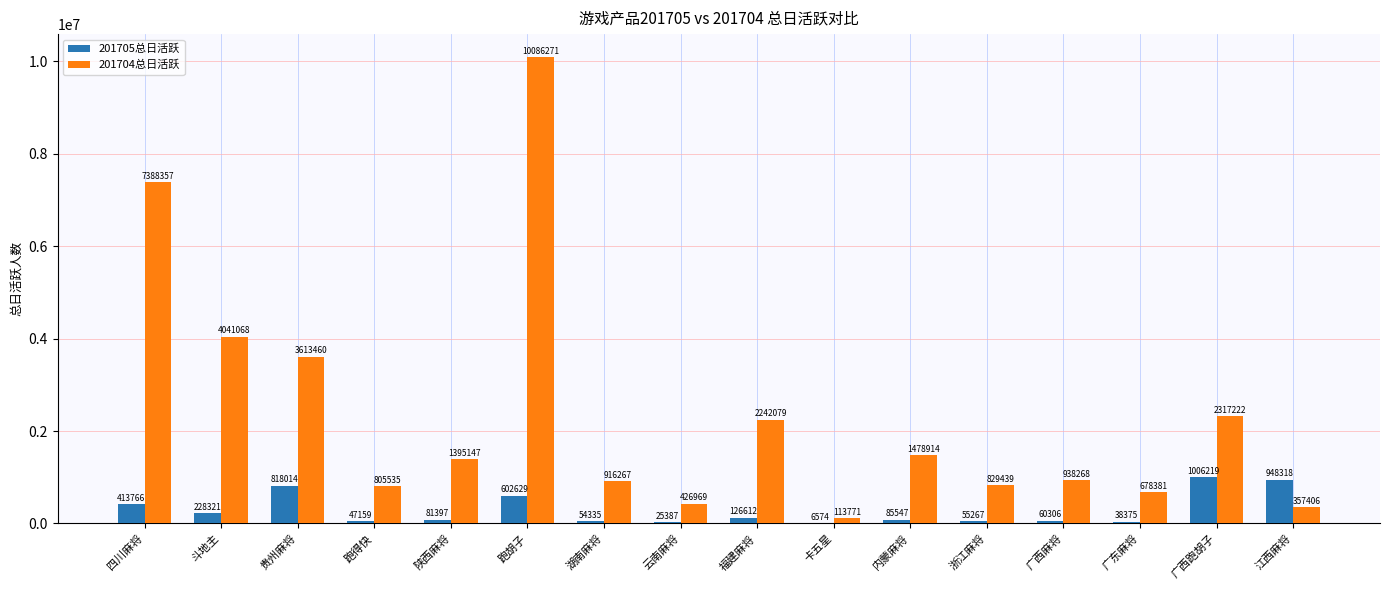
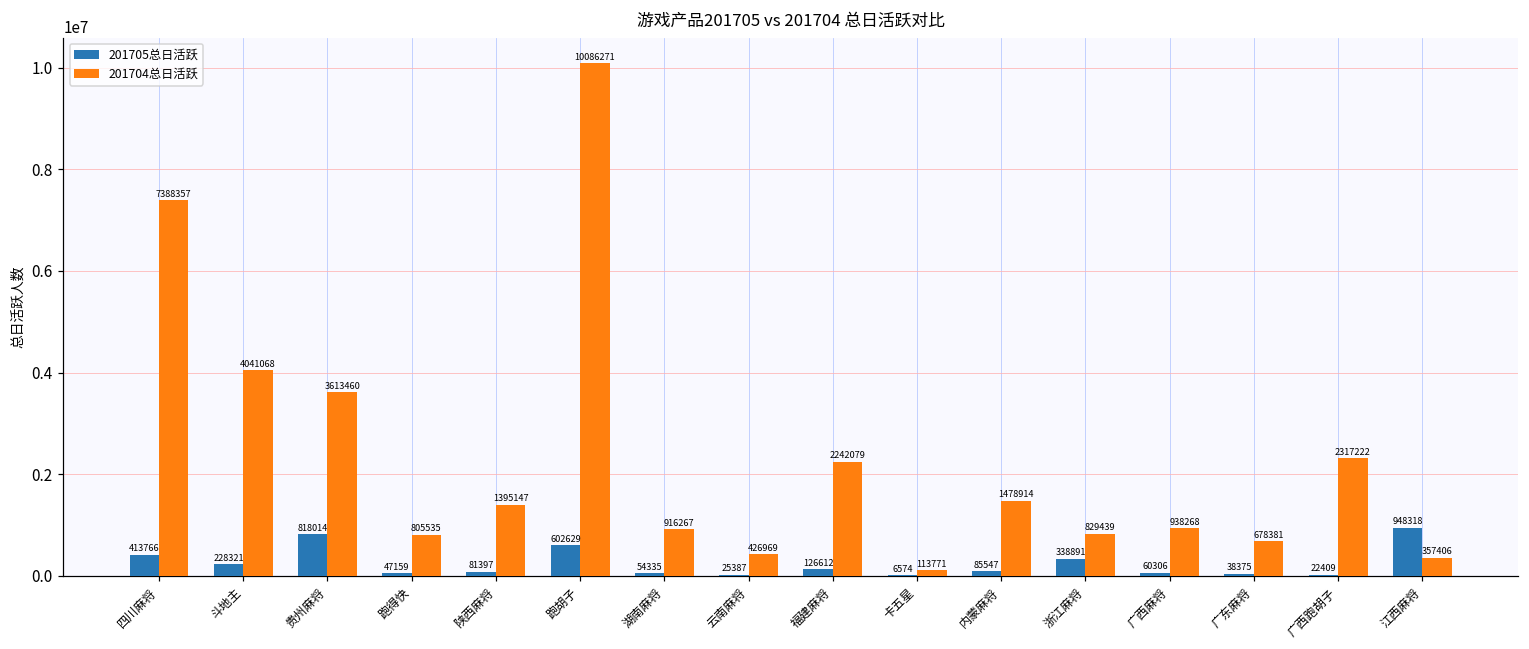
201705总日活跃, 浙江麻将: 55267 -> 338891
201705总日活跃, 广西跑胡子: 1006219 -> 22409
